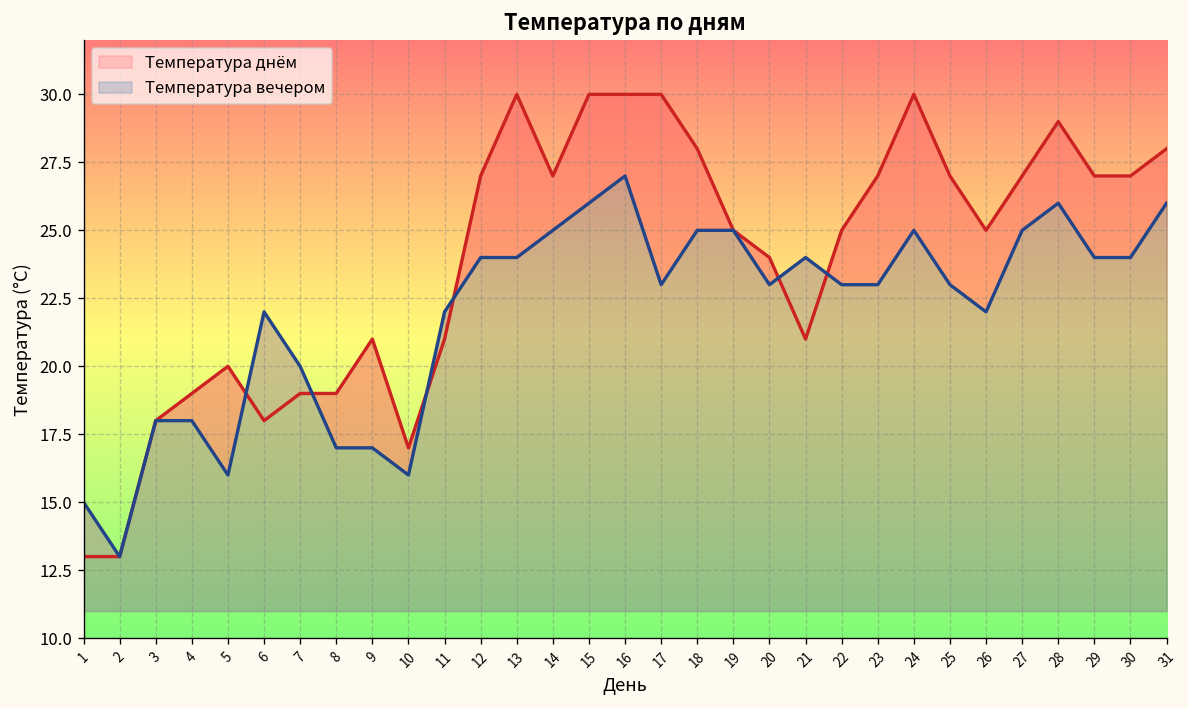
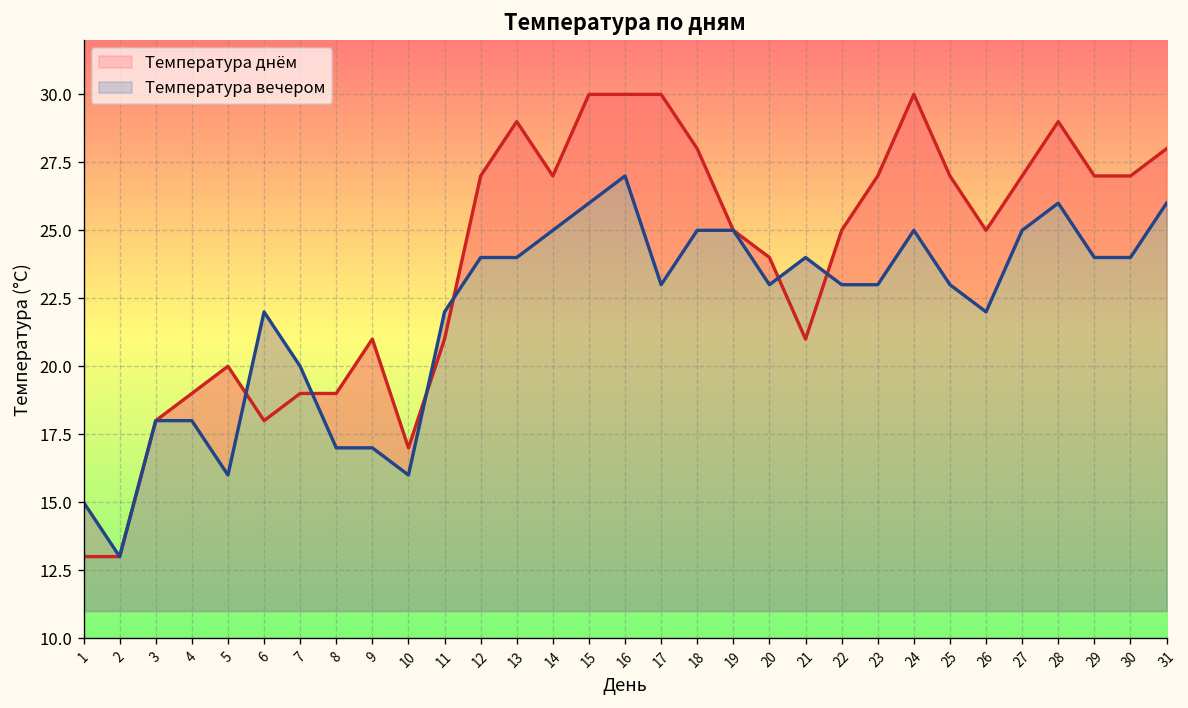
Температура днём, 13: 30 -> 29
